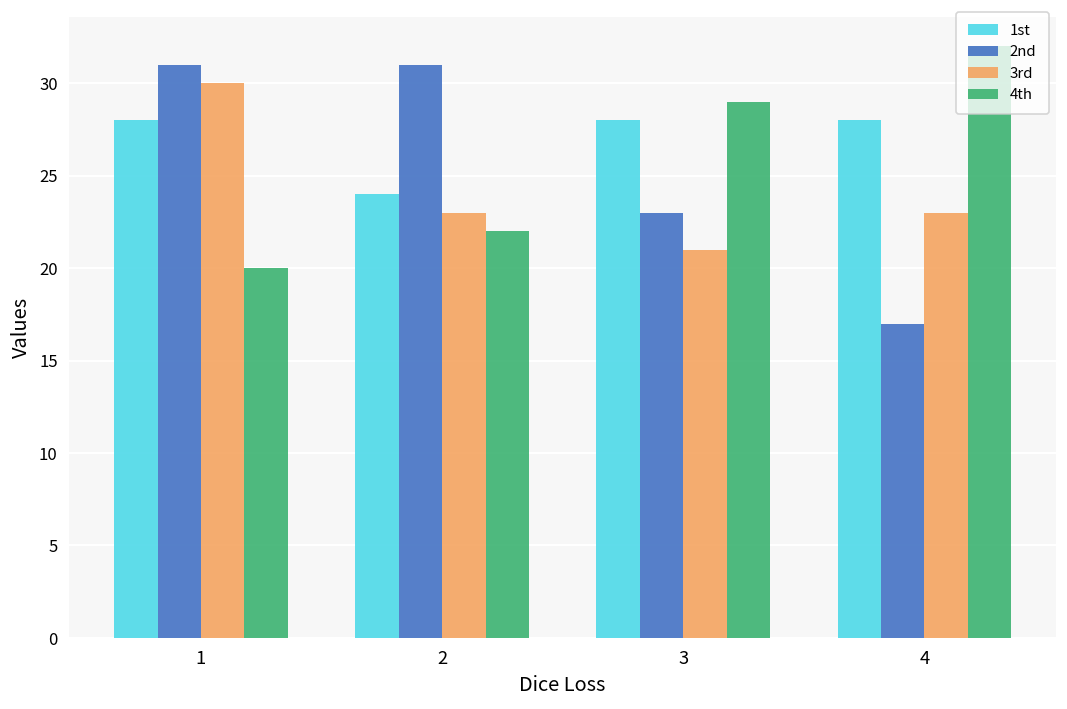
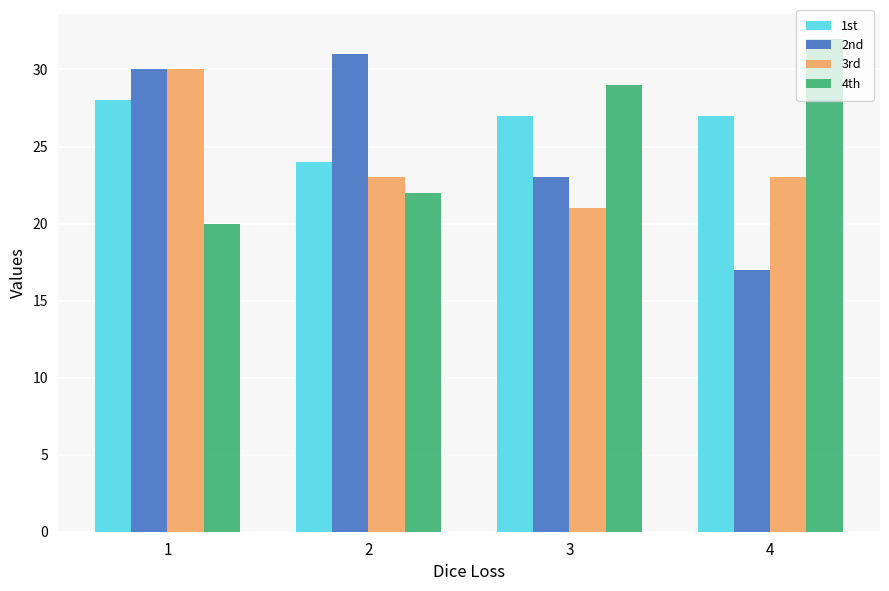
2nd, 1: 31 -> 30
1st, 3: 28 -> 27
1st, 4: 28 -> 27
